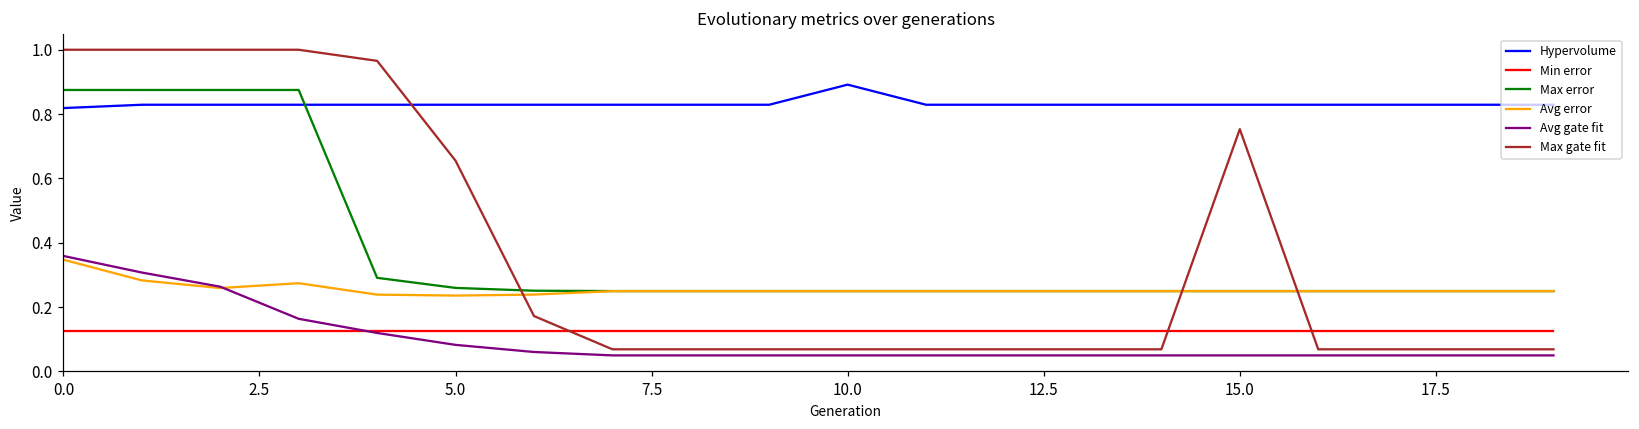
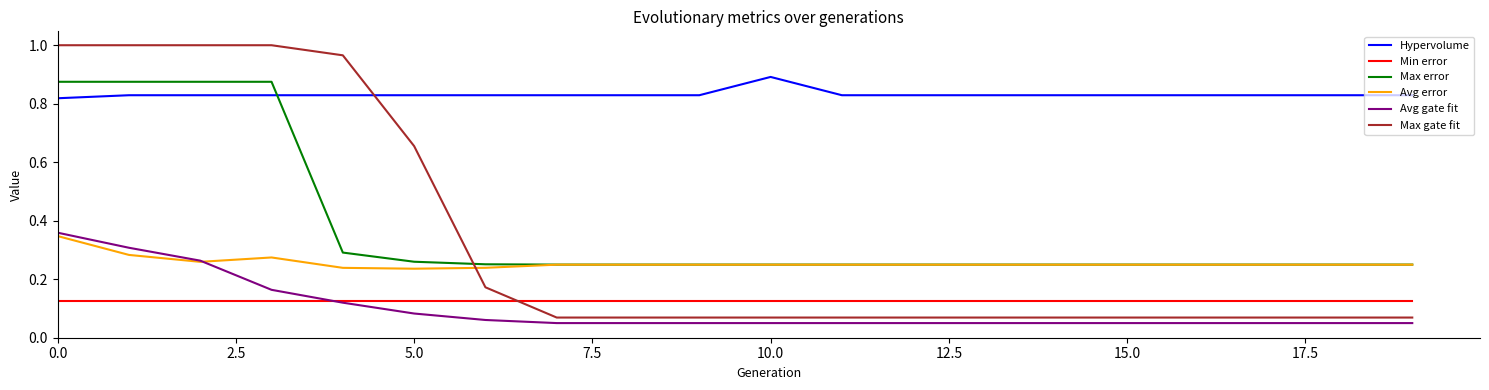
Max gate fit, 15.0: 0.75 -> 0.07
